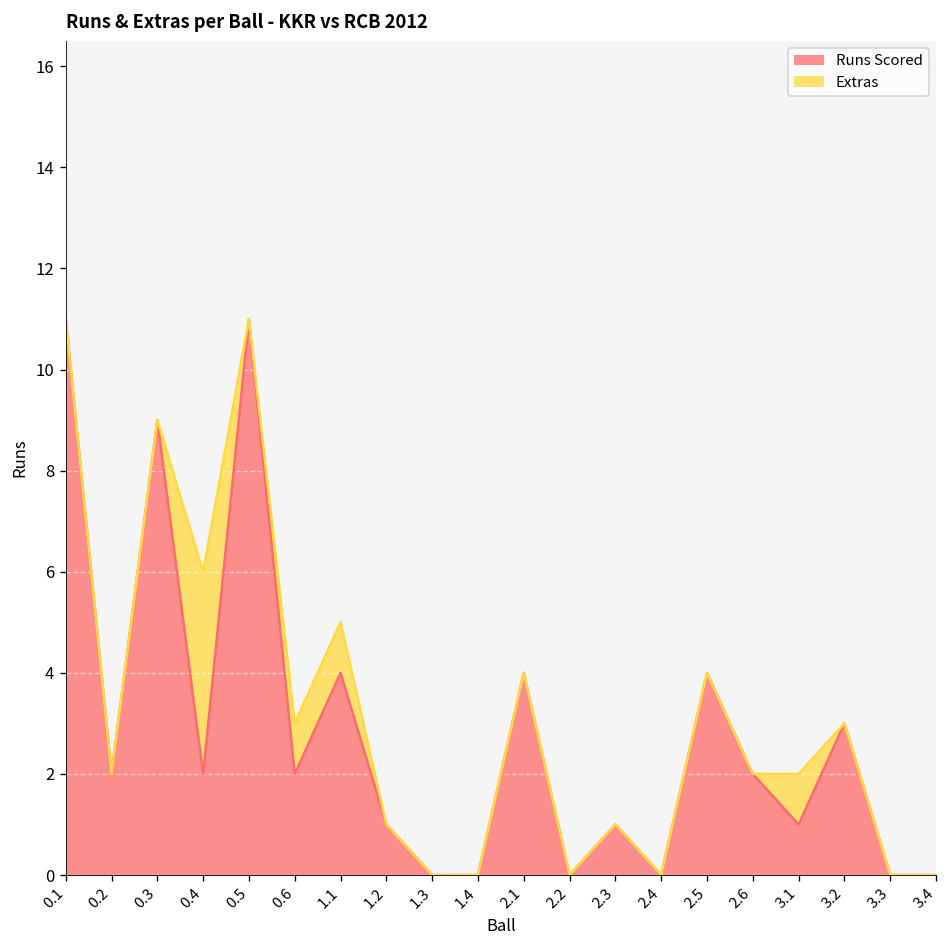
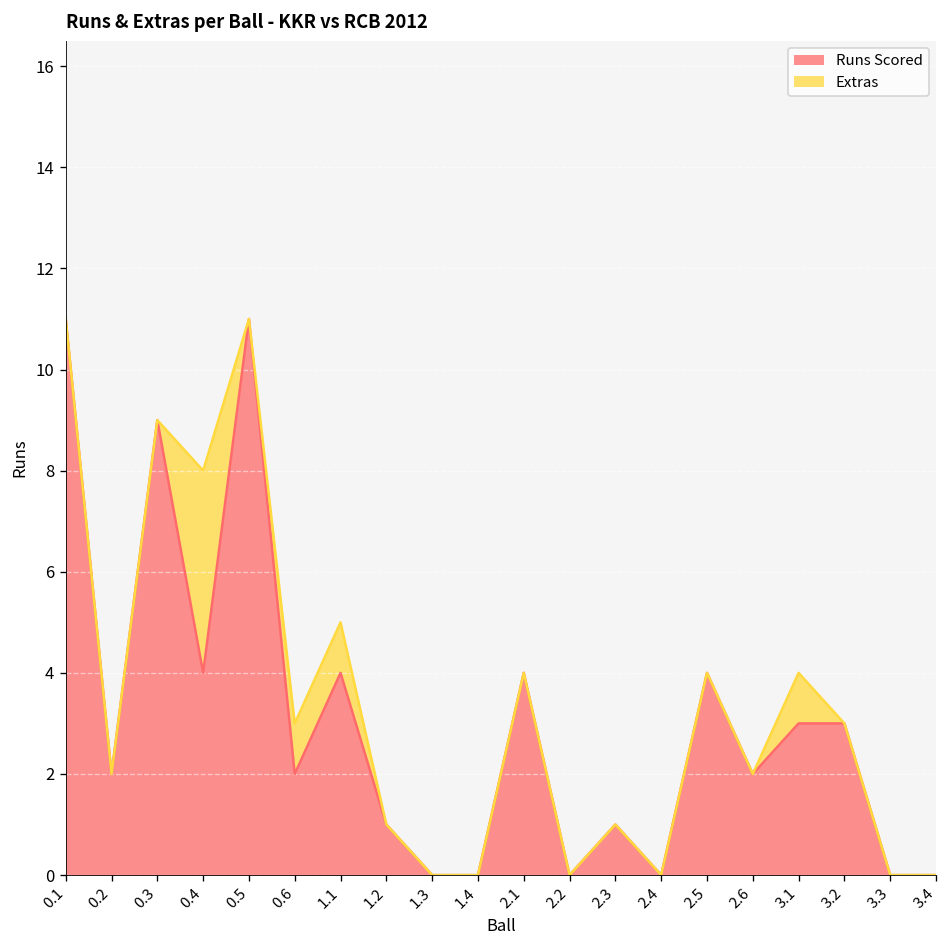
Runs Scored, 0.4: 2 -> 4
Runs Scored, 3.1: 1 -> 3
